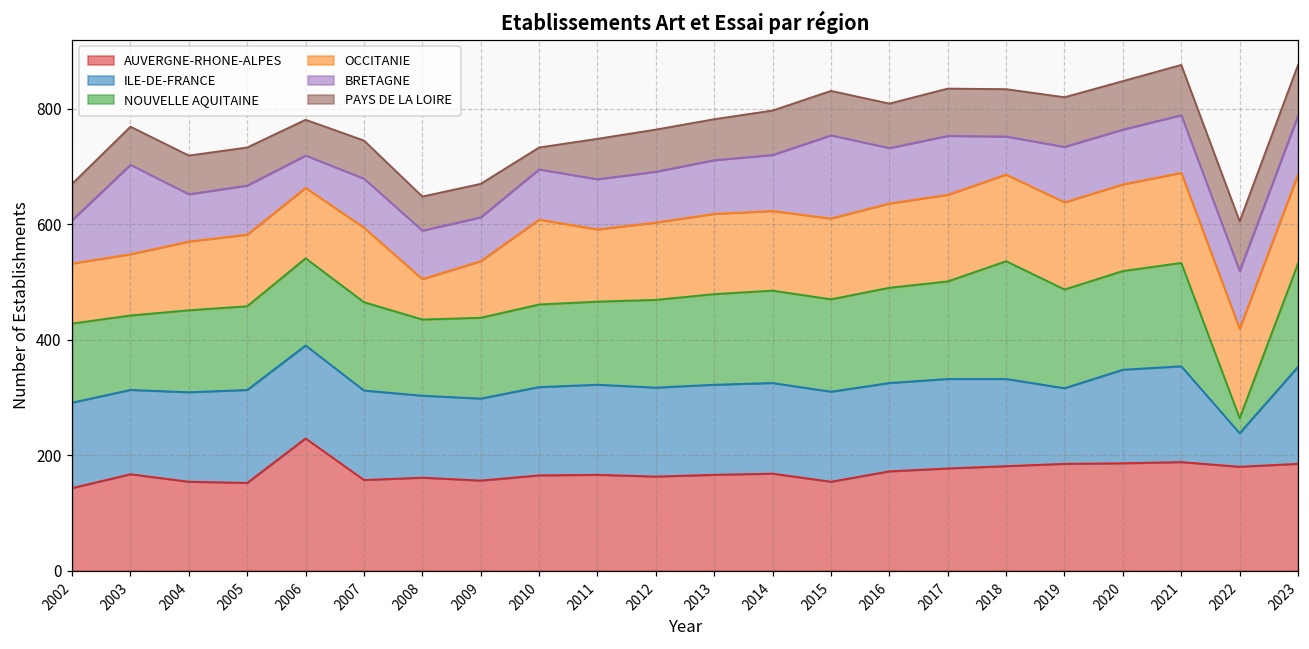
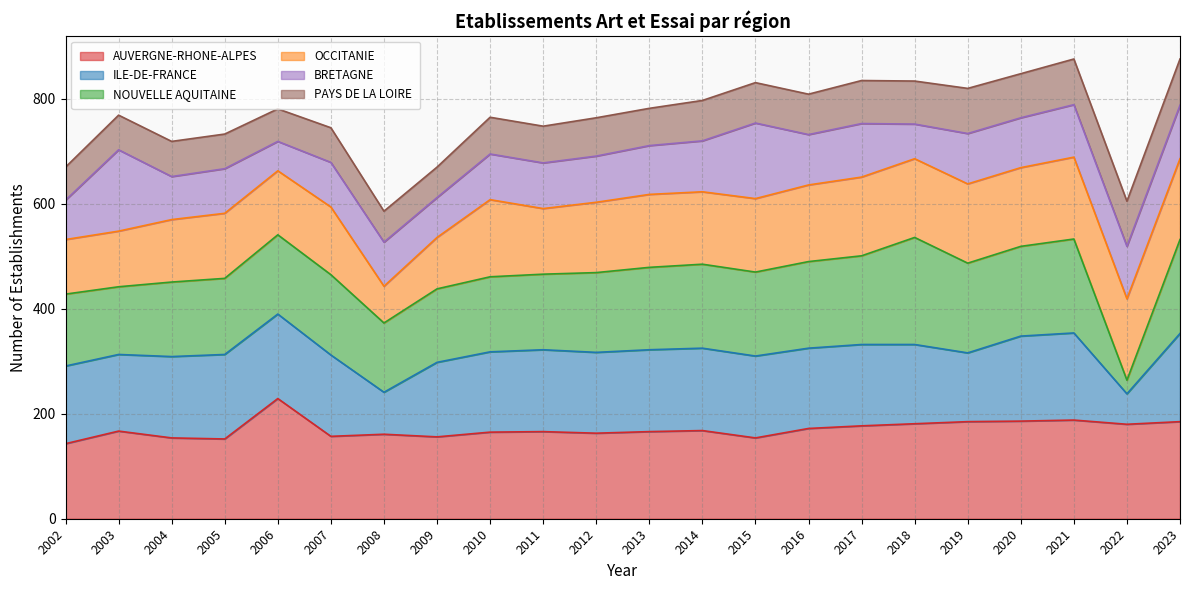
ILE-DE-FRANCE, 2008: 140 -> 80
PAYS DE LA LOIRE, 2010: 40 -> 70
